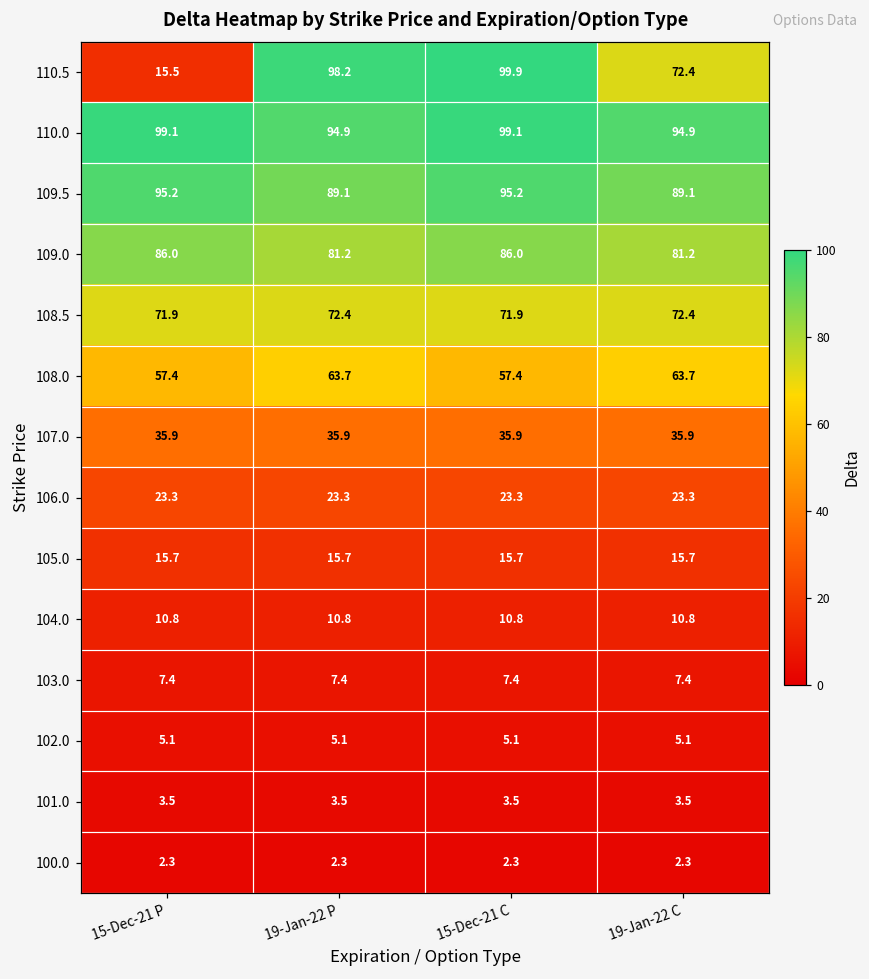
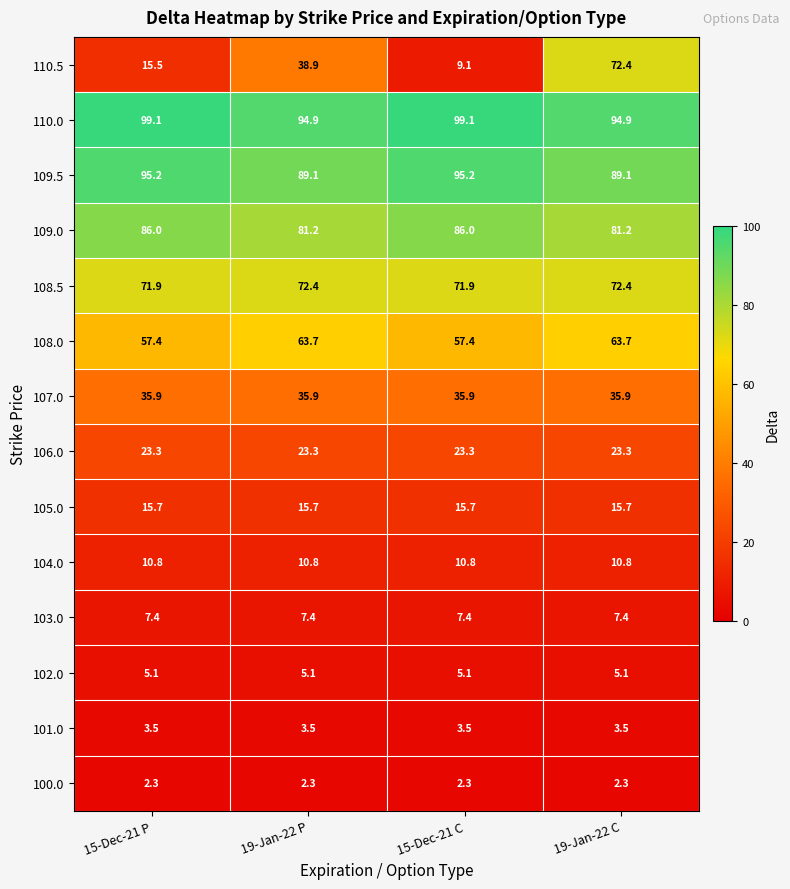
110.5, 19-Jan-22 P: 98.2 -> 38.9
110.5, 15-Dec-21 C: 99.9 -> 9.1
